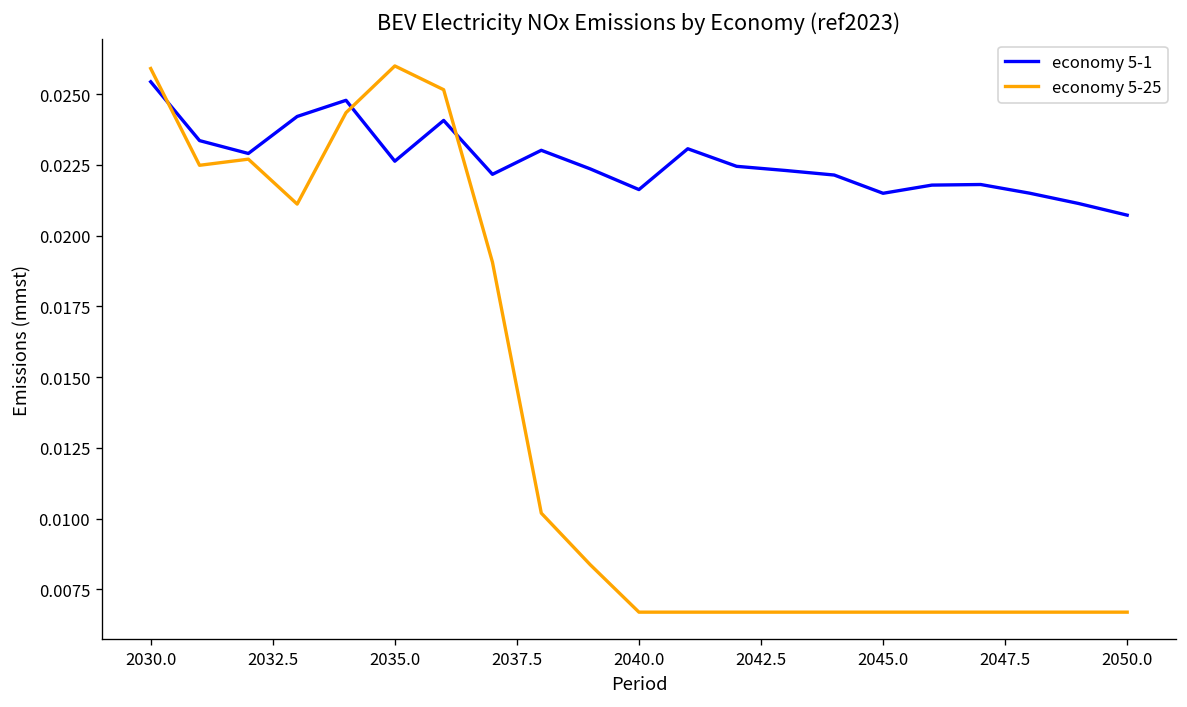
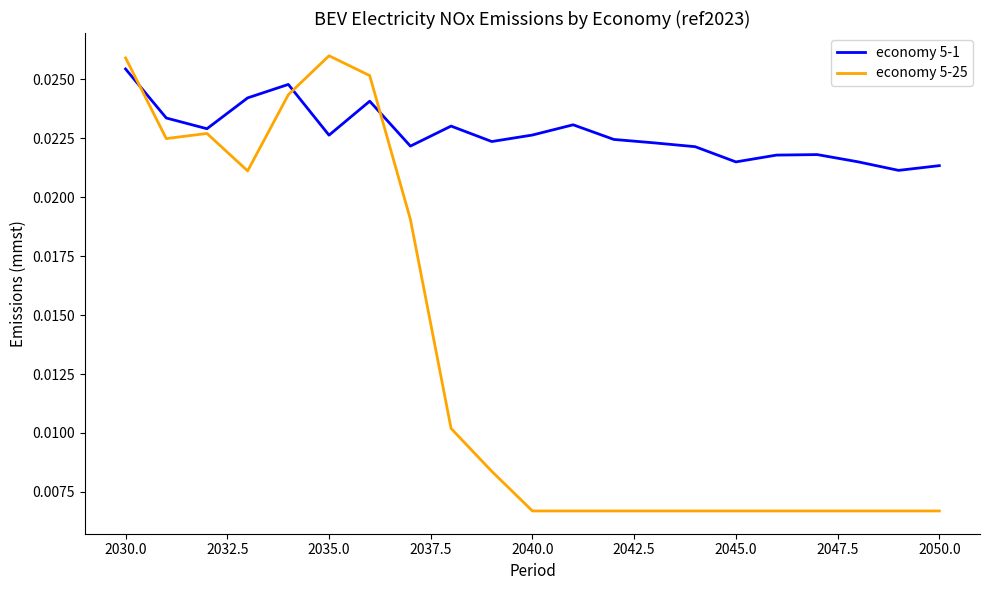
economy 5-1, 2040.0: 0.0216 -> 0.0226
economy 5-1, 2050.0: 0.0207 -> 0.0213
